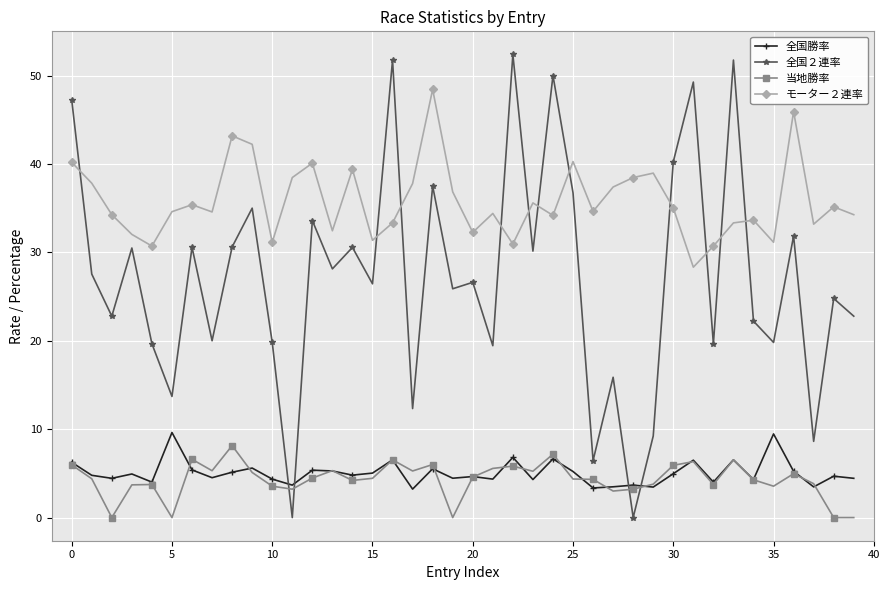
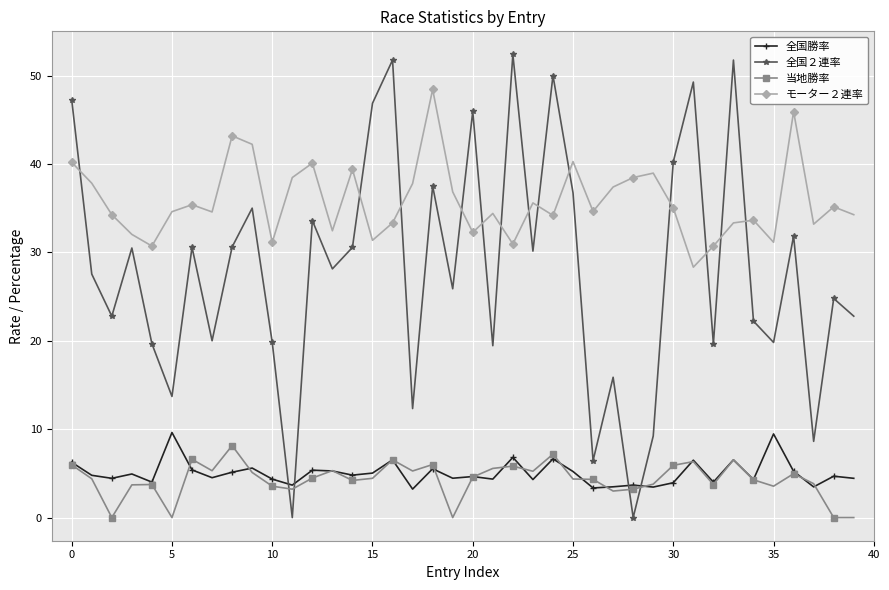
全国２連率, 15: 26 -> 47
全国２連率, 20: 27 -> 46
全国勝率, 30: 5 -> 4
